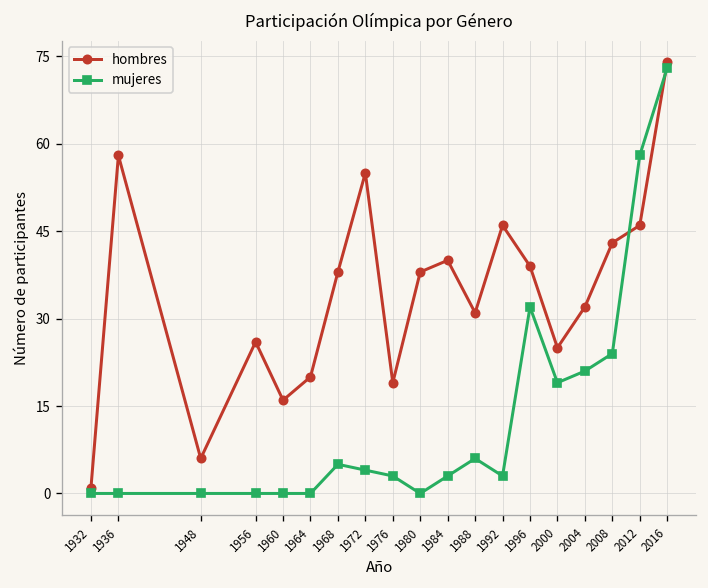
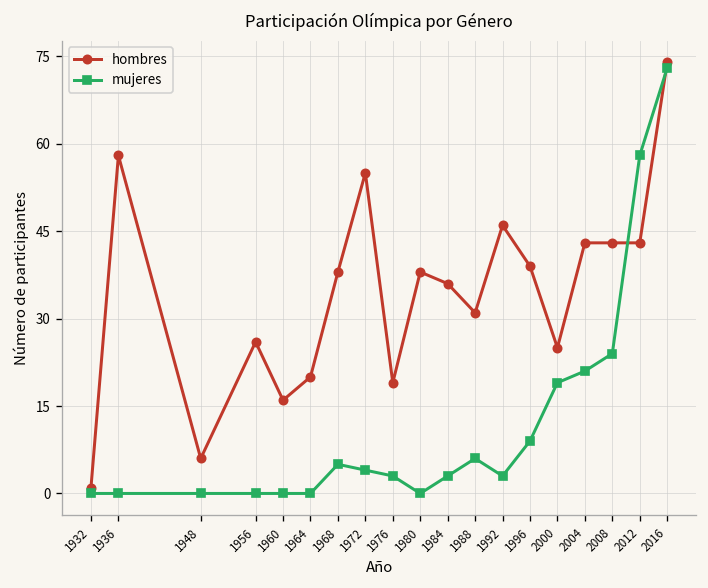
hombres, 1984: 40 -> 36
mujeres, 1996: 32 -> 9
hombres, 2004: 32 -> 43
hombres, 2012: 46 -> 43
